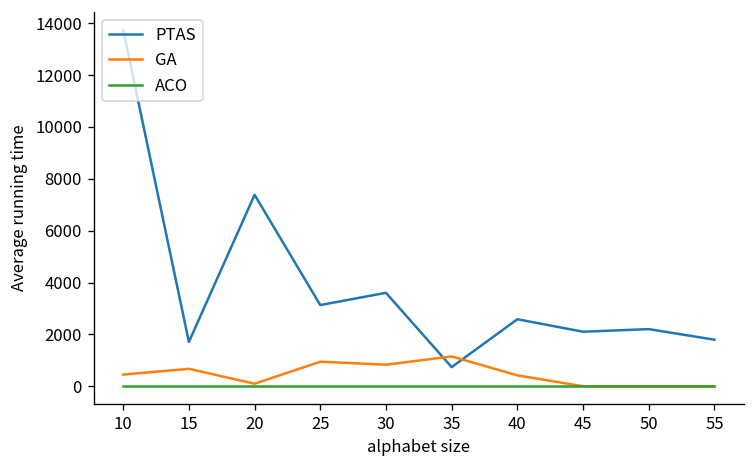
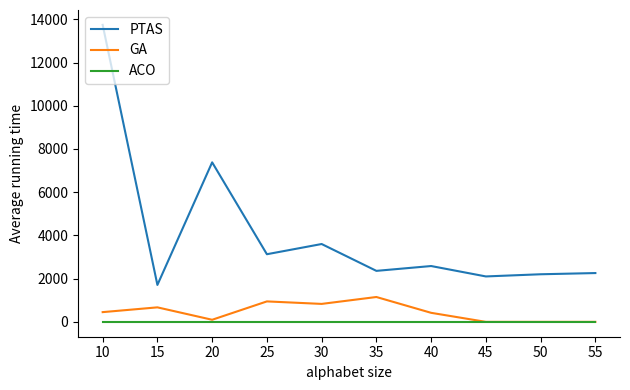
PTAS, 35: 700 -> 2400
PTAS, 55: 1800 -> 2300
